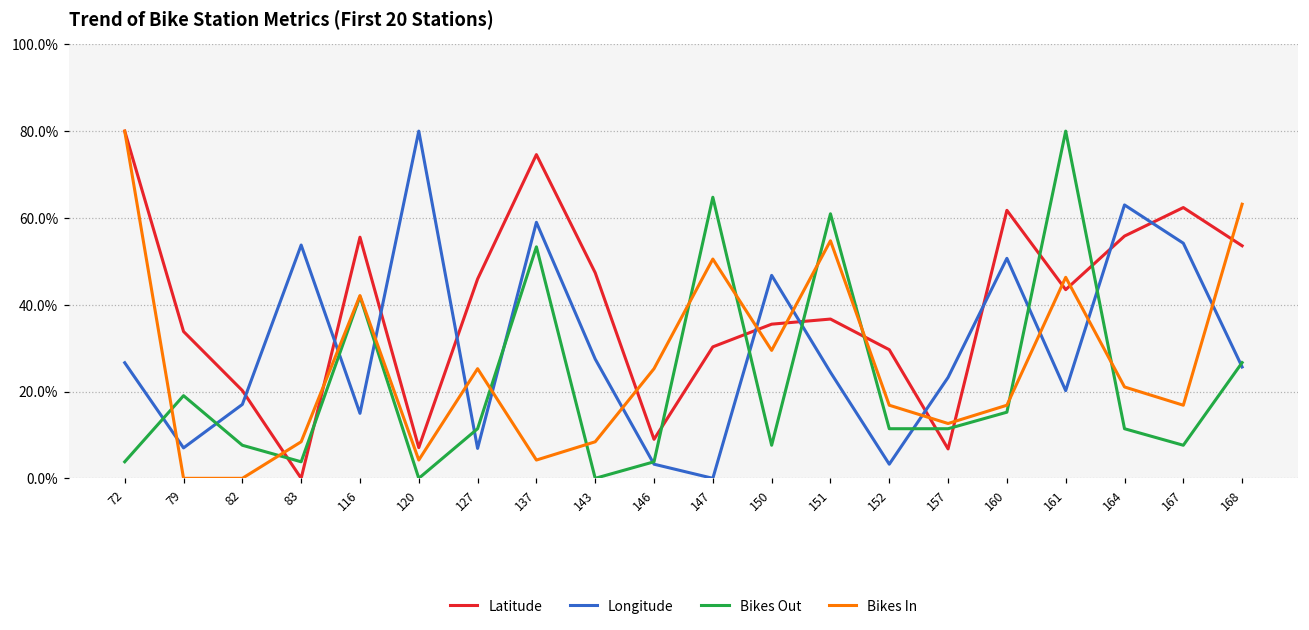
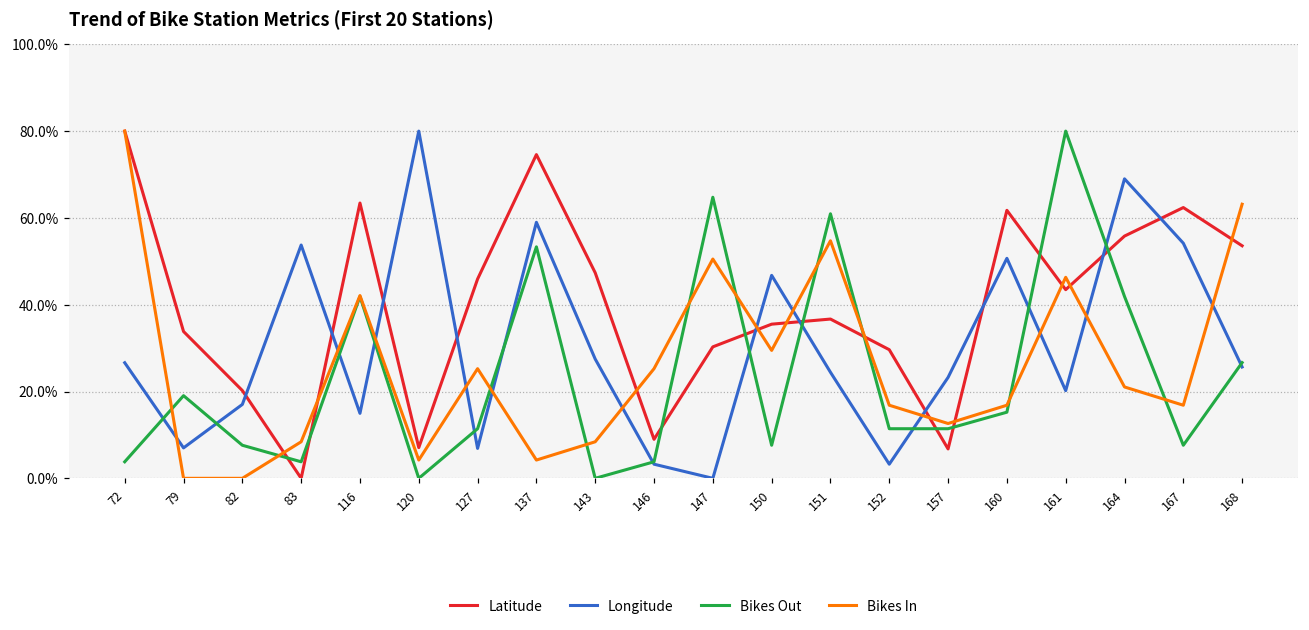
Latitude, 116: 56% -> 63%
Longitude, 164: 63% -> 69%
Bikes Out, 164: 11% -> 42%
